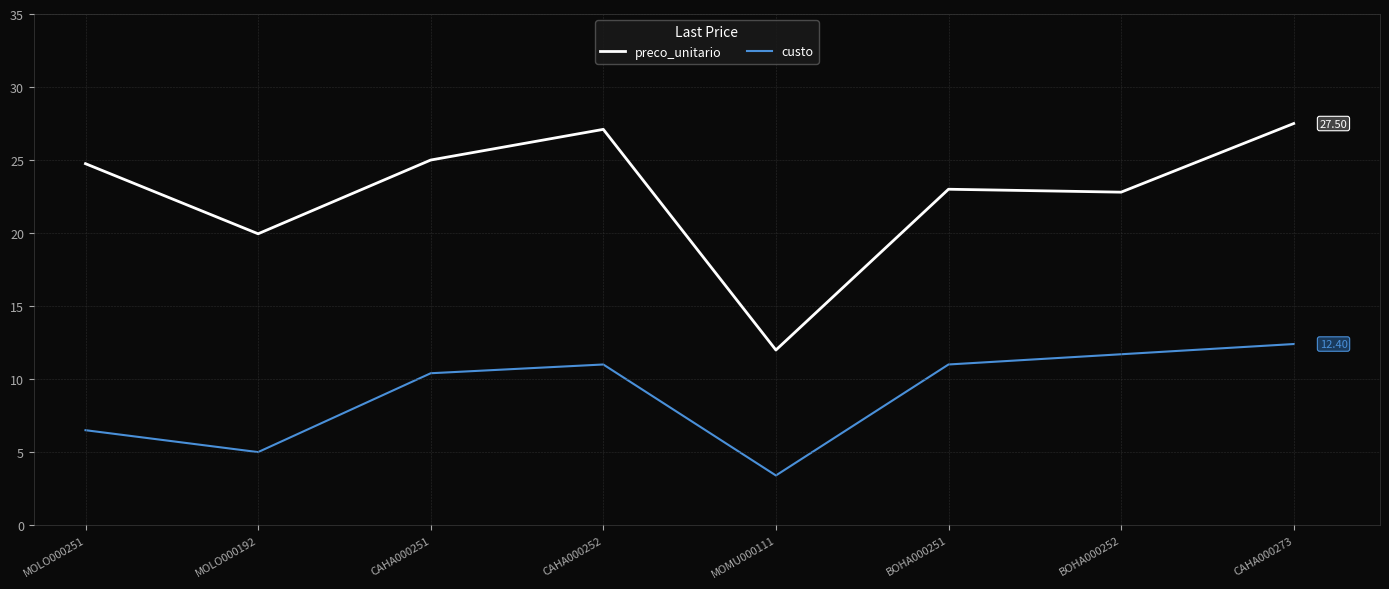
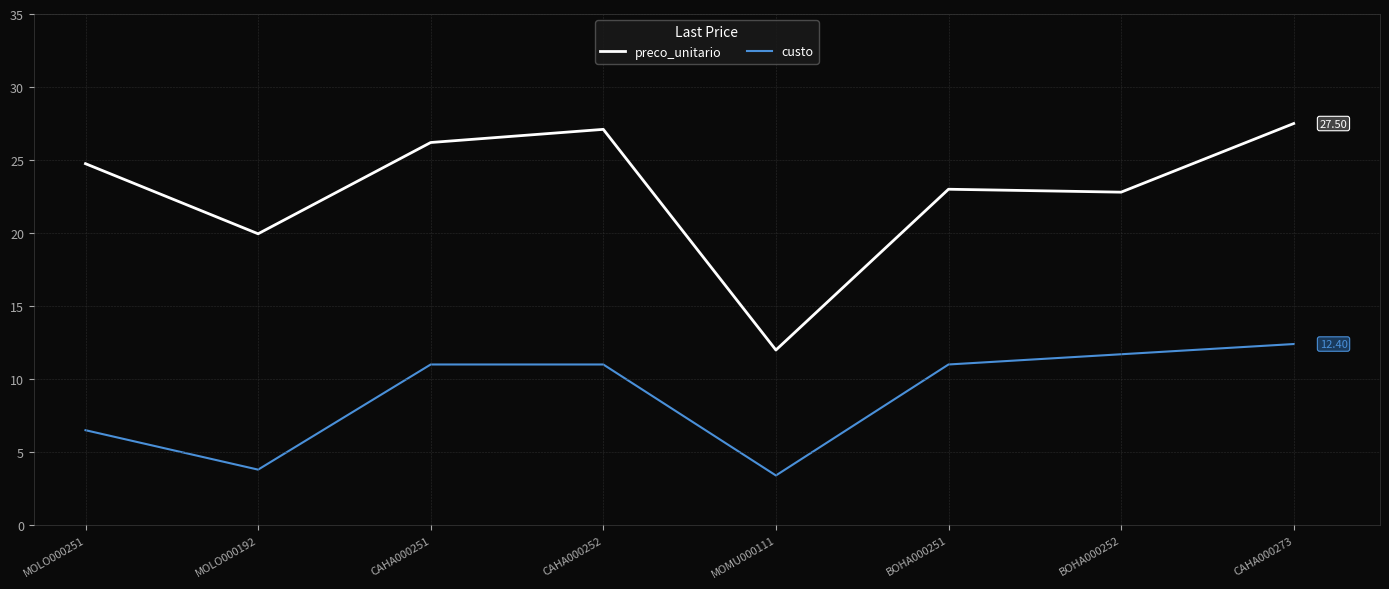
custo, MOLO000192: 5.0 -> 3.8
preco_unitario, CAHA000251: 25.0 -> 26.2
custo, CAHA000251: 10.4 -> 11.0
